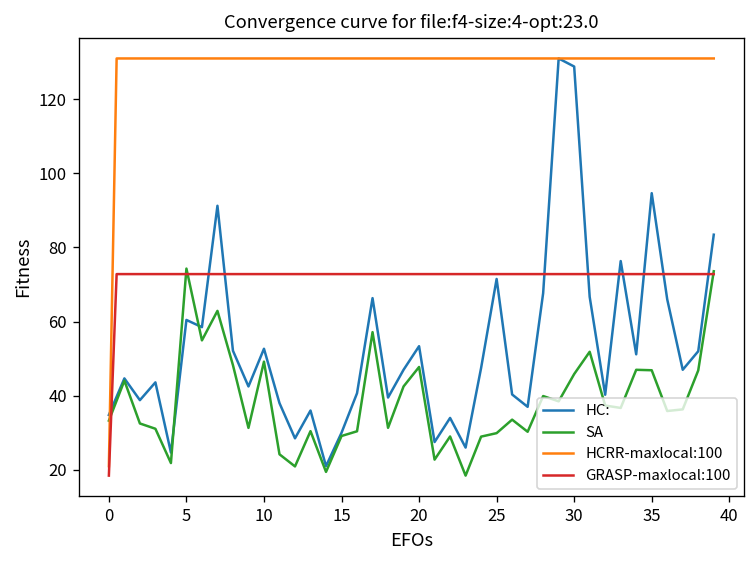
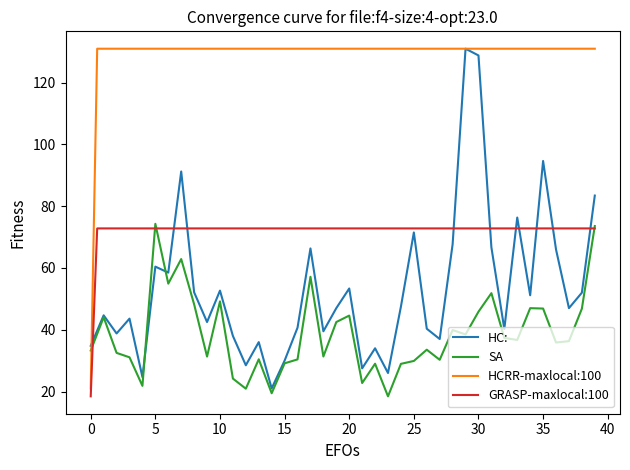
SA, 20: 48 -> 45
